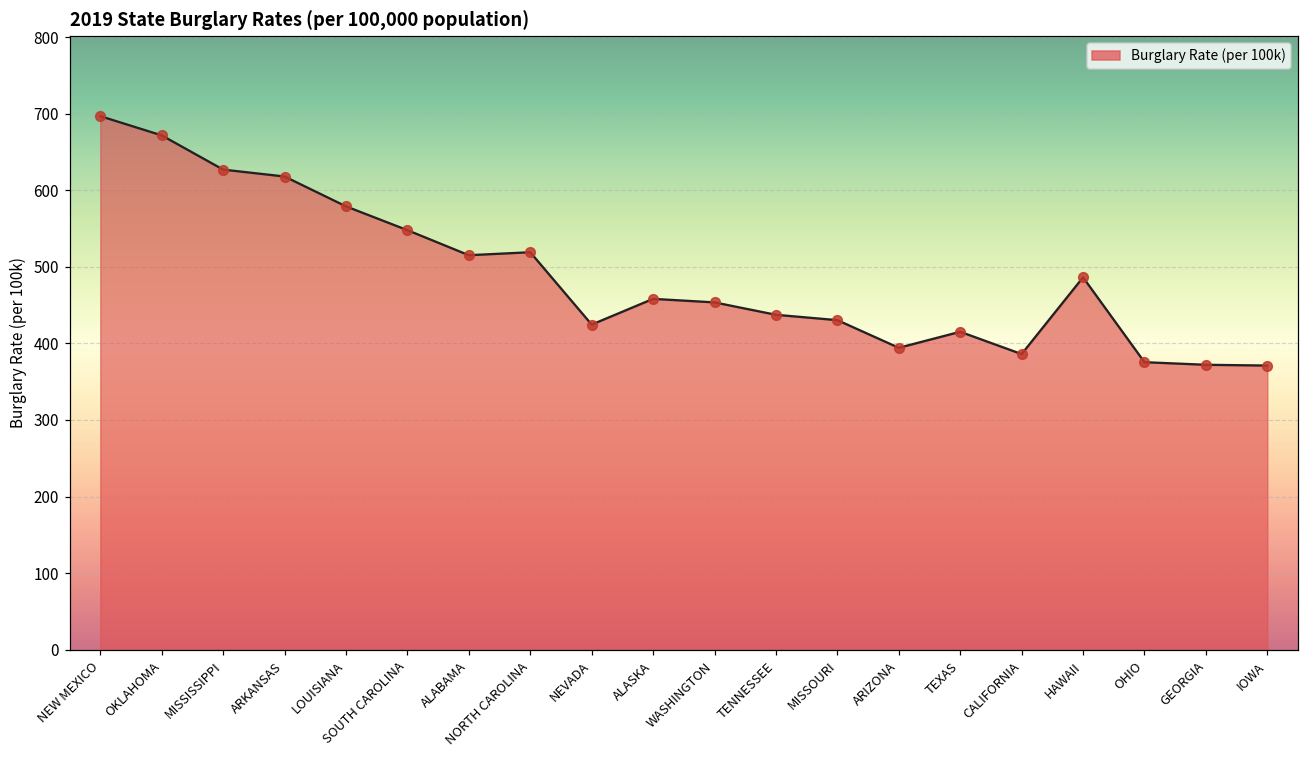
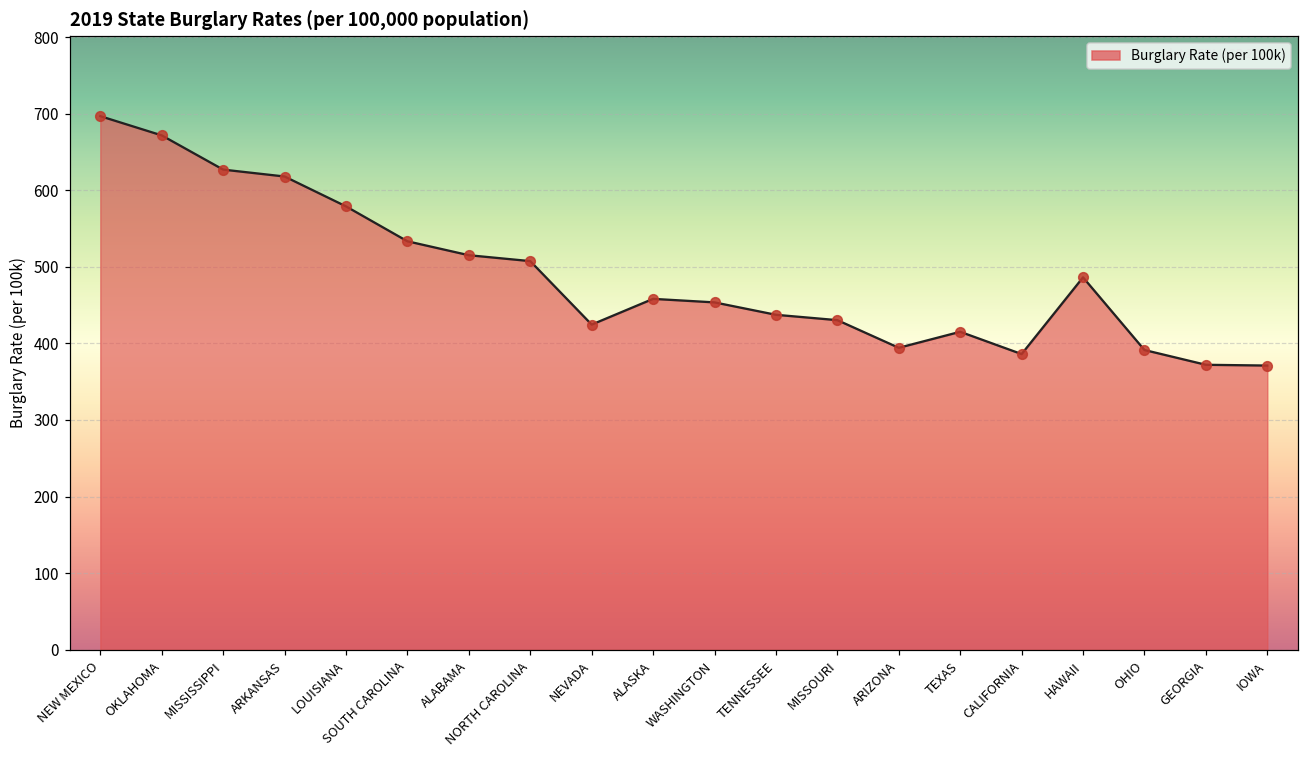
SOUTH CAROLINA: 550 -> 530
NORTH CAROLINA: 520 -> 510
OHIO: 380 -> 390
